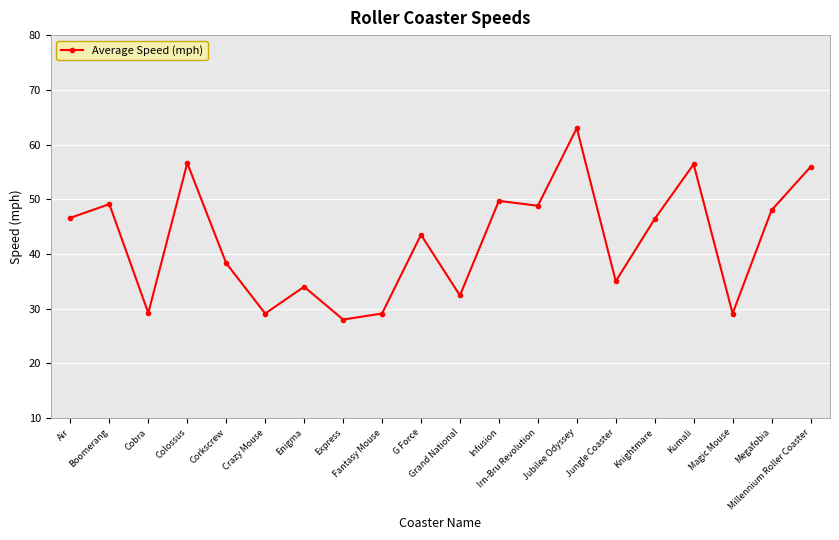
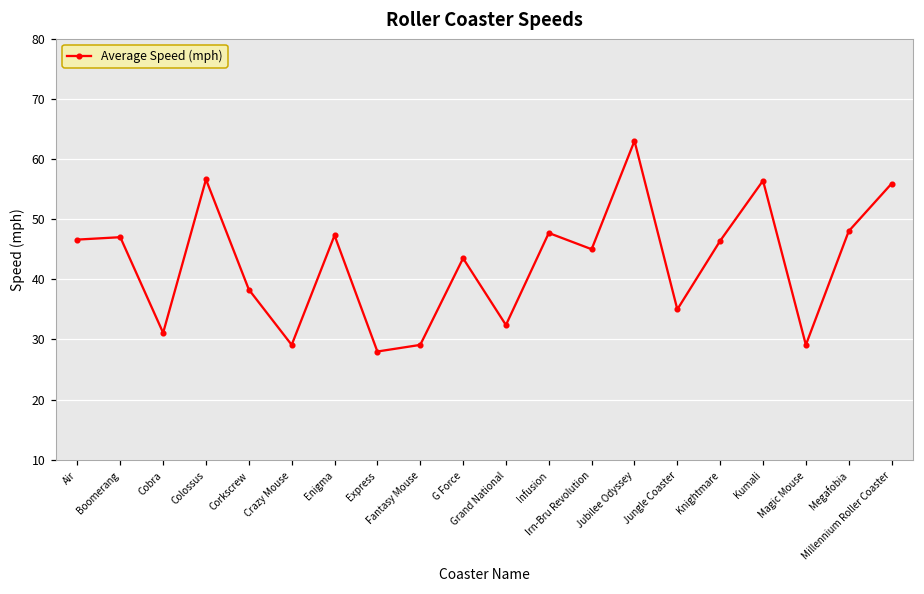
Boomerang: 49 -> 47
Cobra: 29 -> 31
Enigma: 34 -> 47
Infusion: 50 -> 48
Irn-Bru Revolution: 49 -> 45
